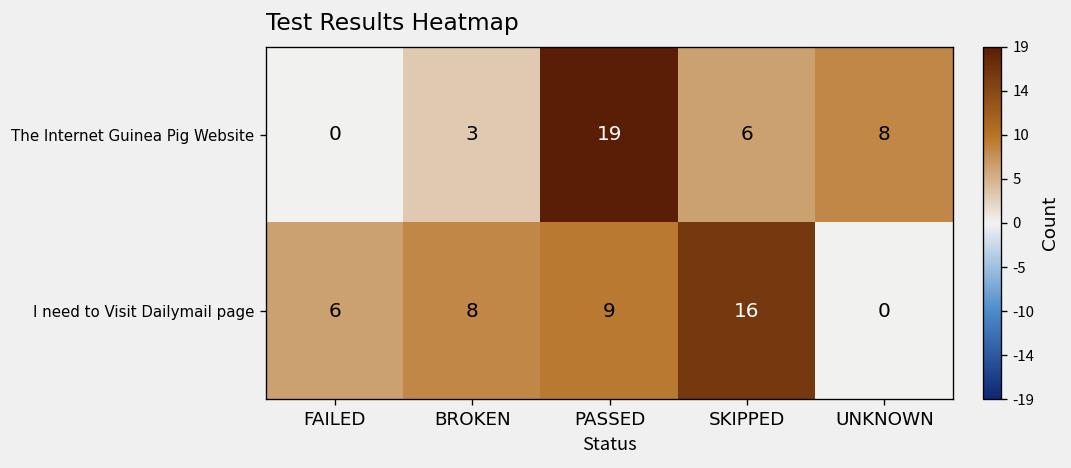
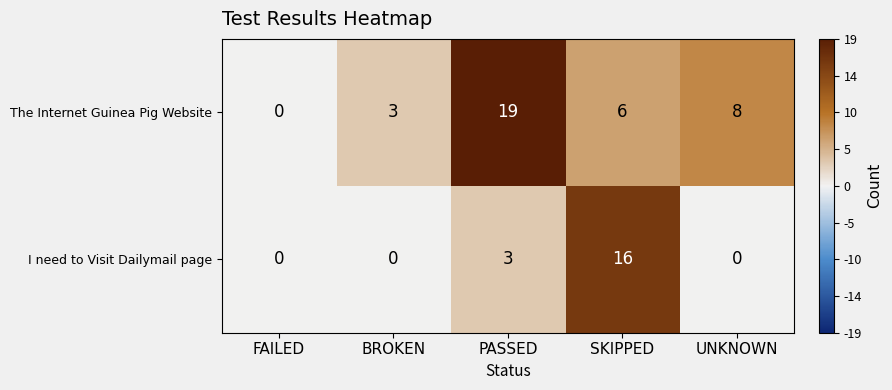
I need to Visit Dailymail page, FAILED: 6 -> 0
I need to Visit Dailymail page, BROKEN: 8 -> 0
I need to Visit Dailymail page, PASSED: 9 -> 3
